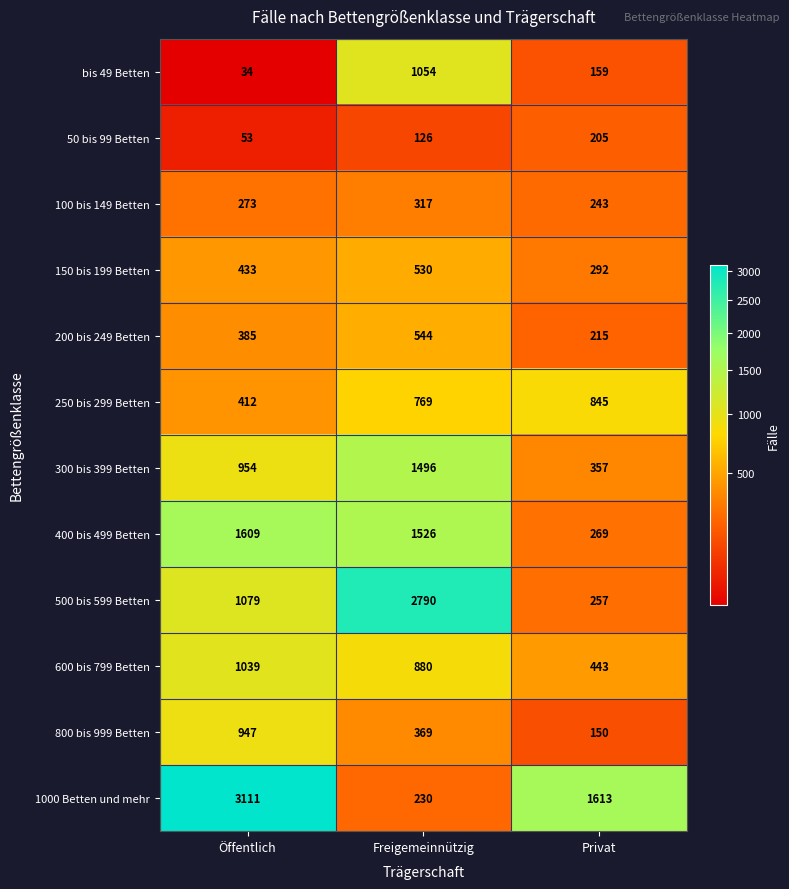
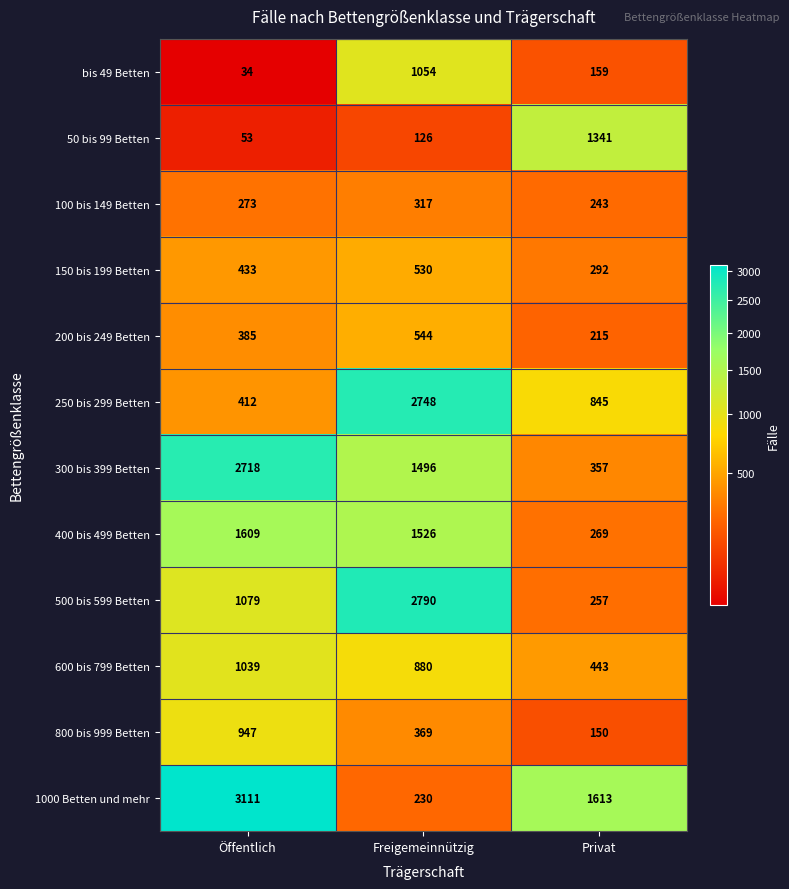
50 bis 99 Betten, Privat: 205 -> 1341
250 bis 299 Betten, Freigemeinnützig: 769 -> 2748
300 bis 399 Betten, Öffentlich: 954 -> 2718
